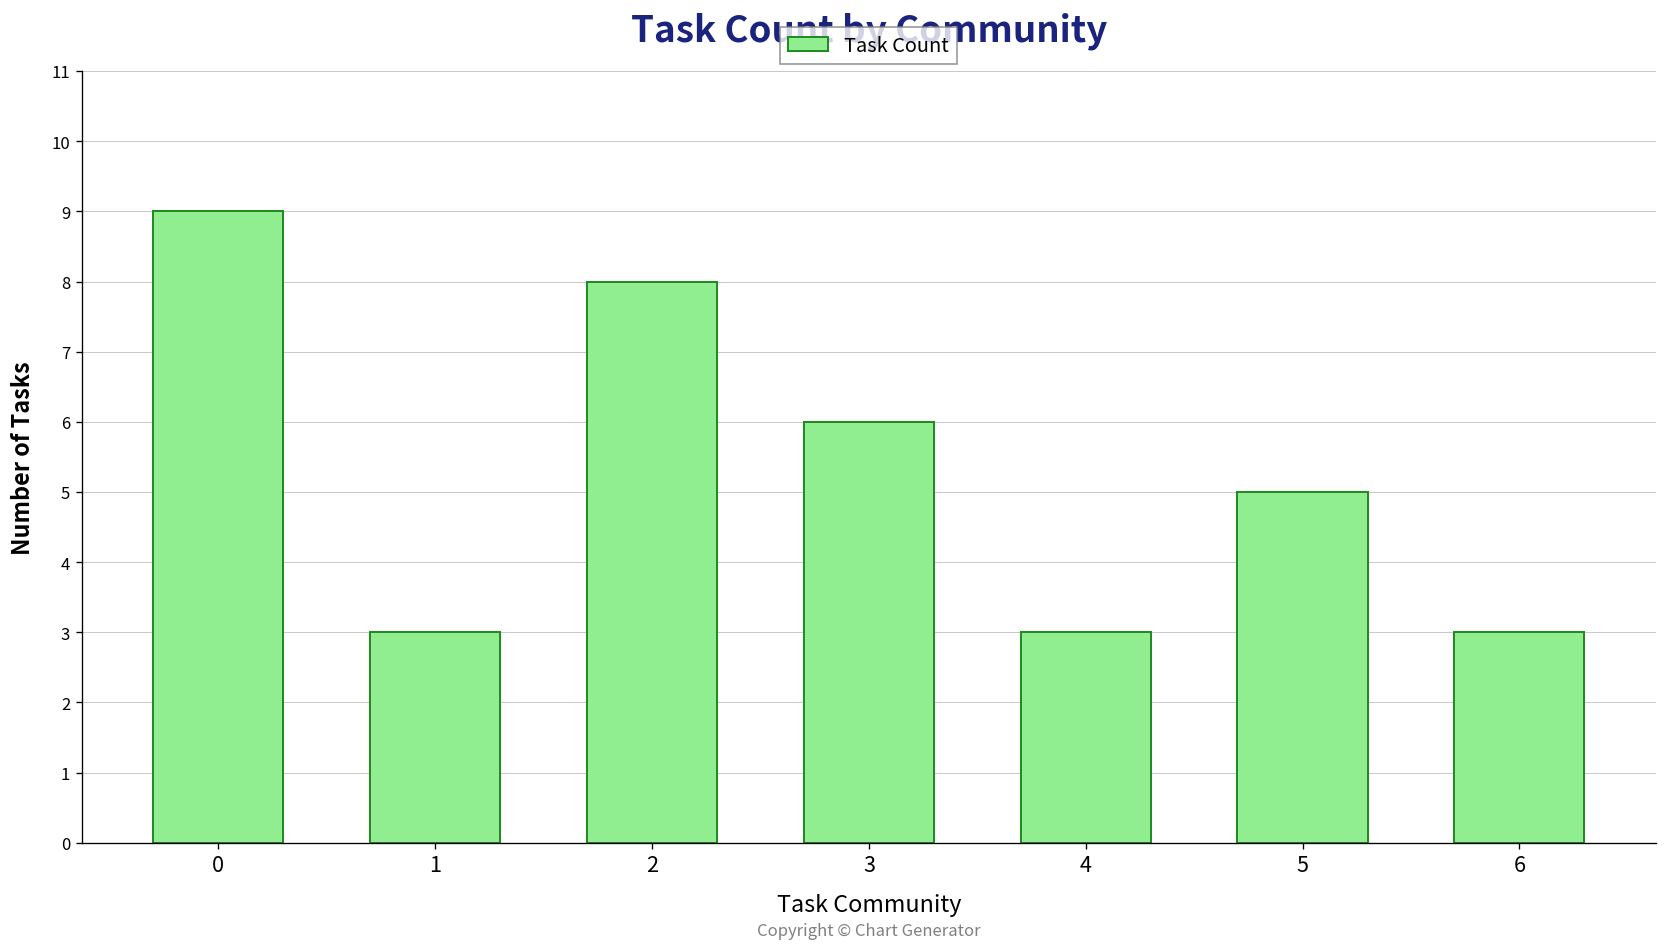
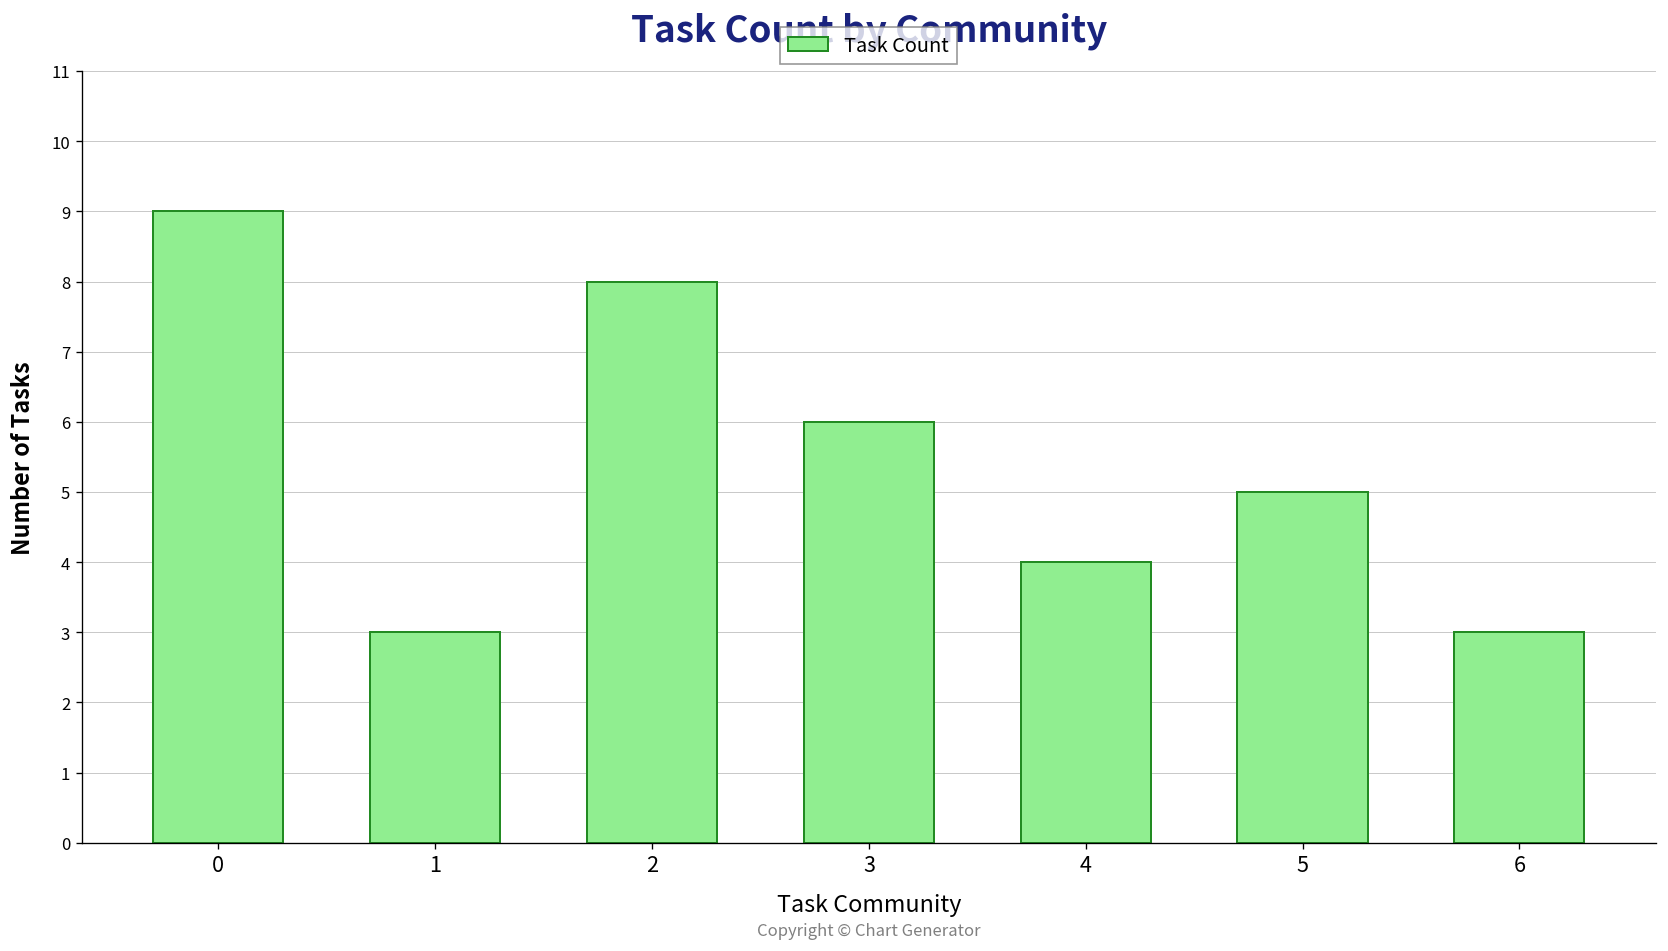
4: 3 -> 4
